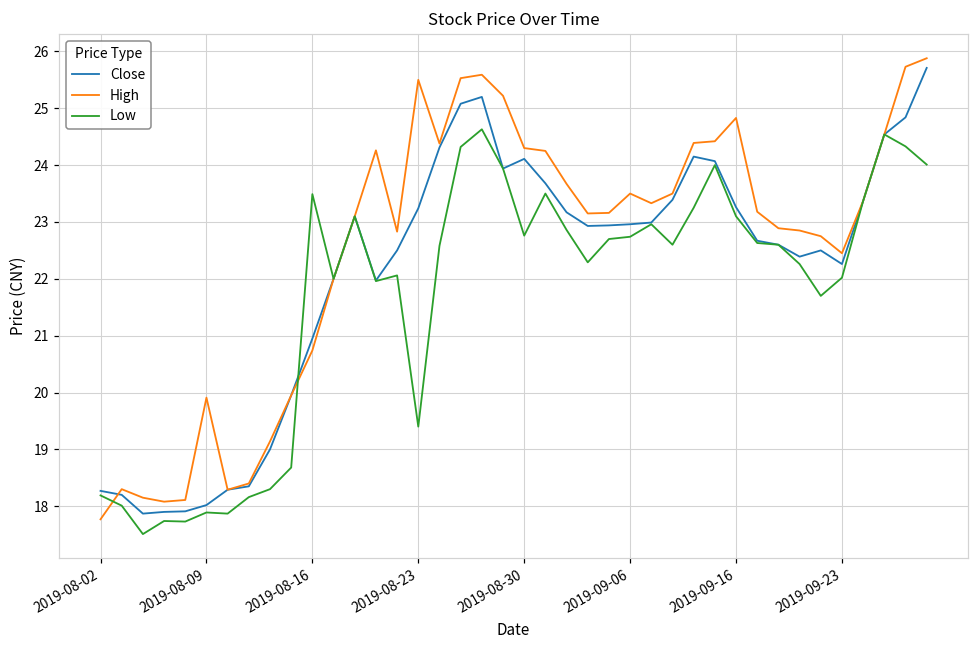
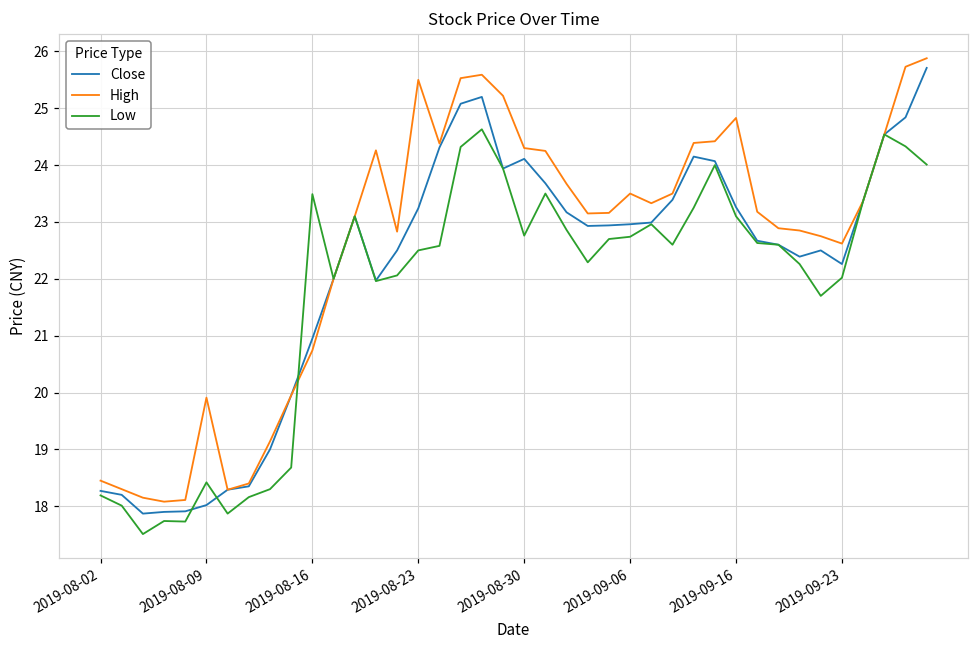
High, 2019-08-02: 17.8 -> 18.5
Low, 2019-08-09: 17.9 -> 18.4
Low, 2019-08-23: 19.4 -> 22.5
High, 2019-09-23: 22.5 -> 22.6
